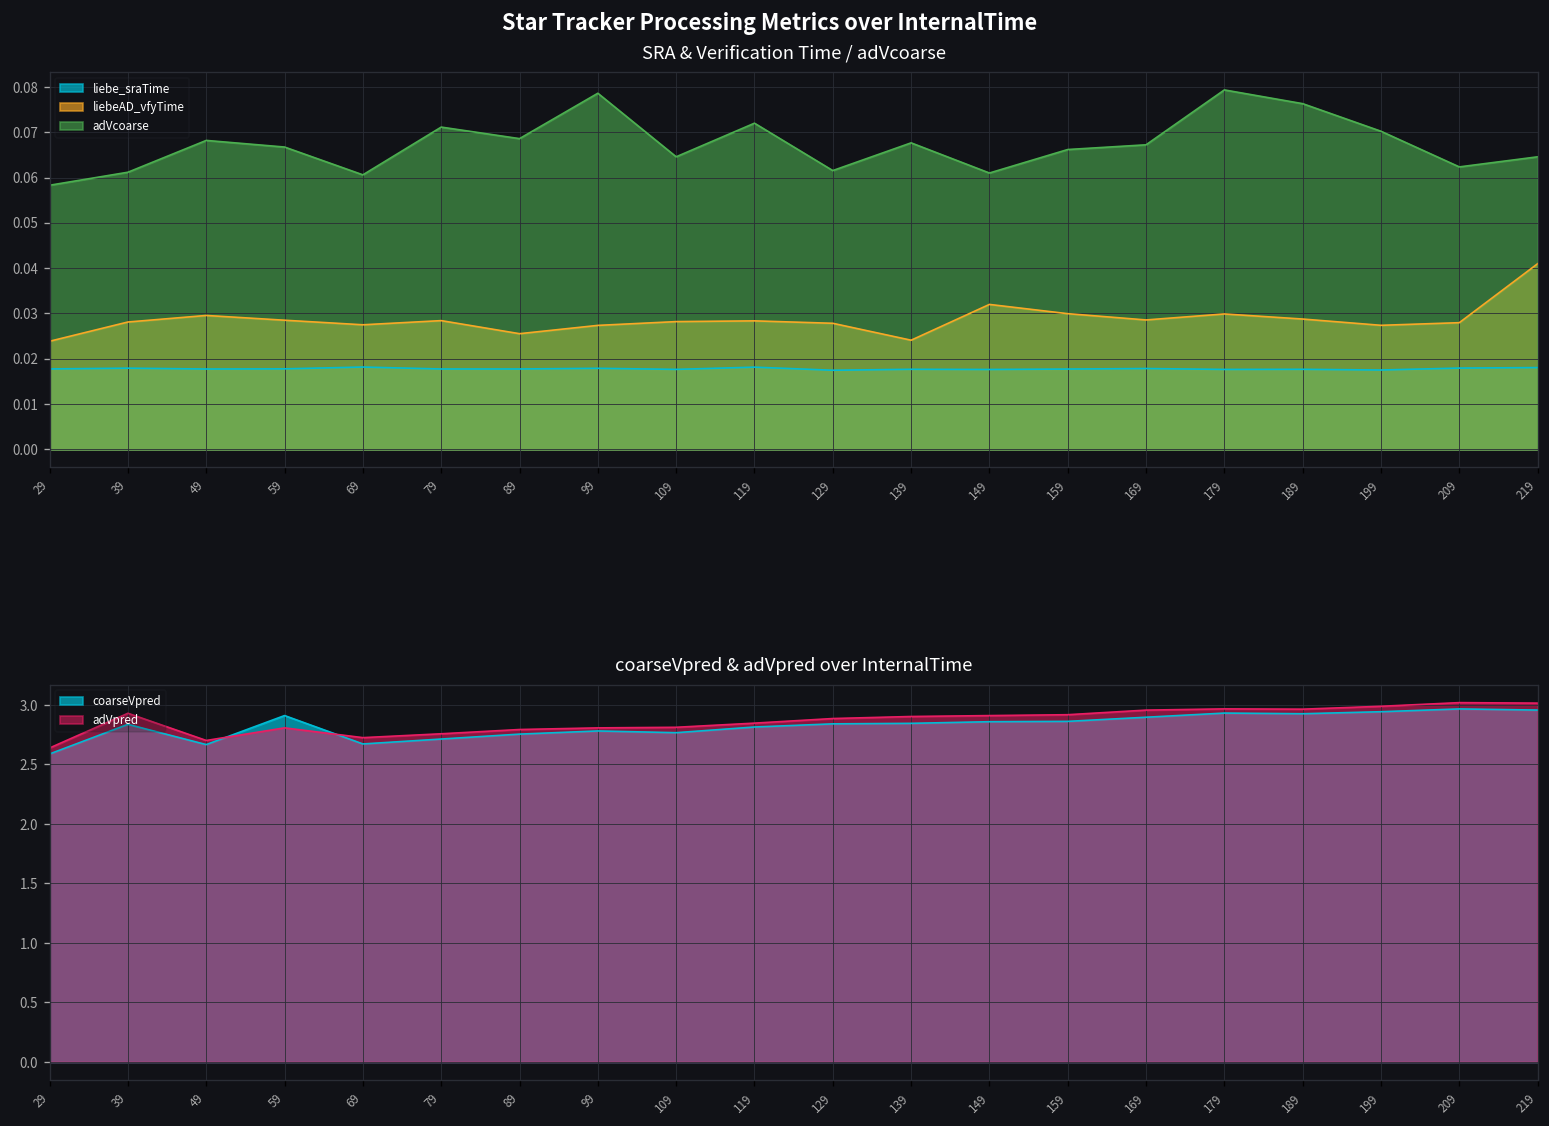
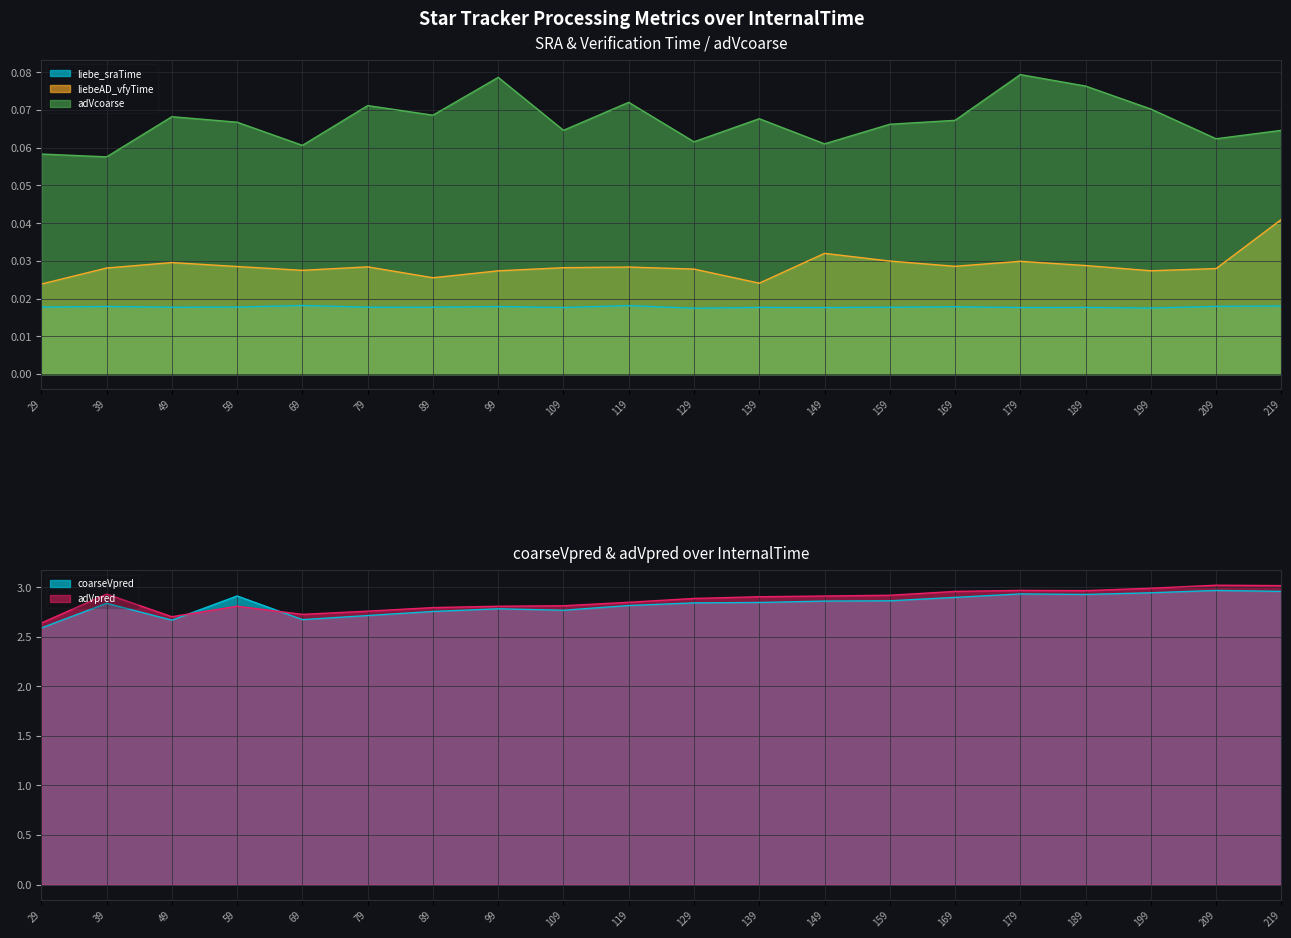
SRA & Verification Time / adVcoarse, adVcoarse, 39: 0.061 -> 0.058
